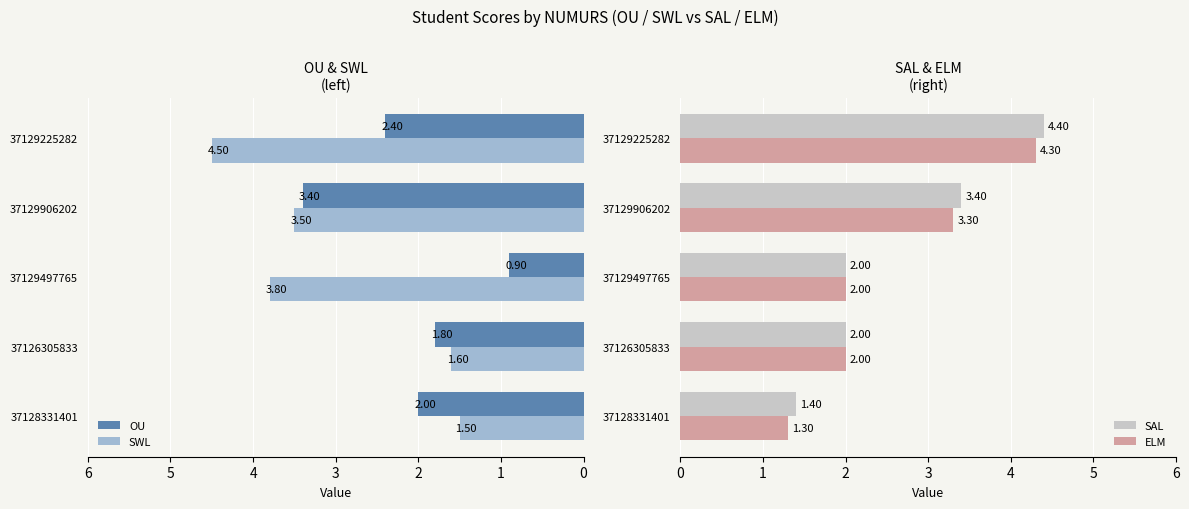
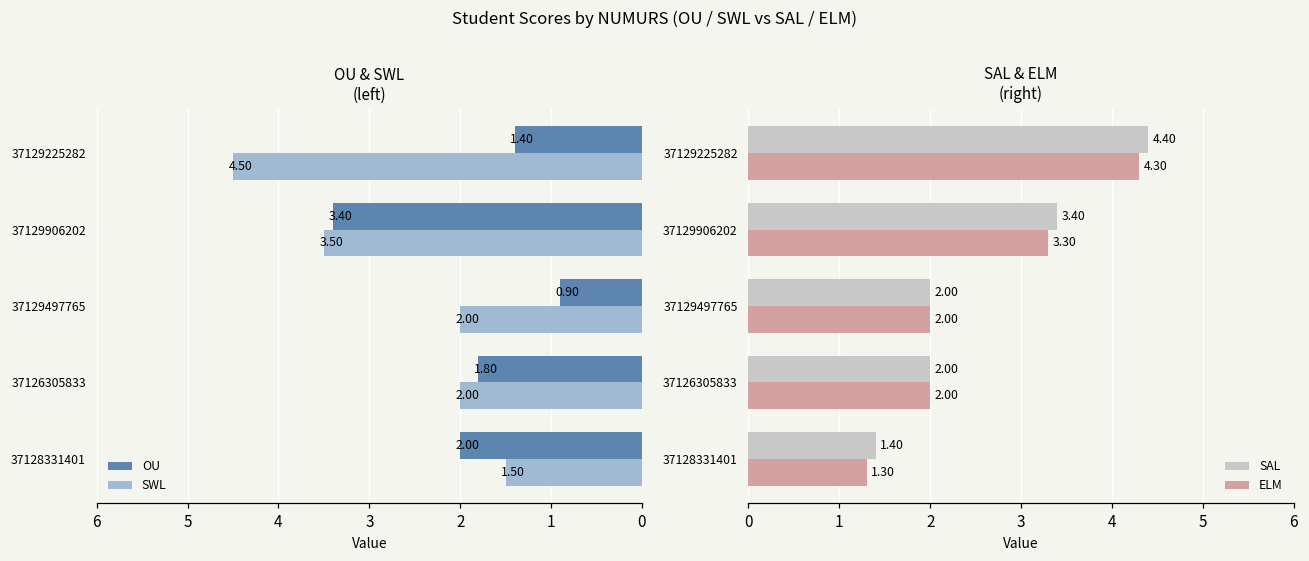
OU & SWL (left), OU, 37129225282: 2.40 -> 1.40
OU & SWL (left), SWL, 37129497765: 3.80 -> 2.00
OU & SWL (left), SWL, 37126305833: 1.60 -> 2.00
